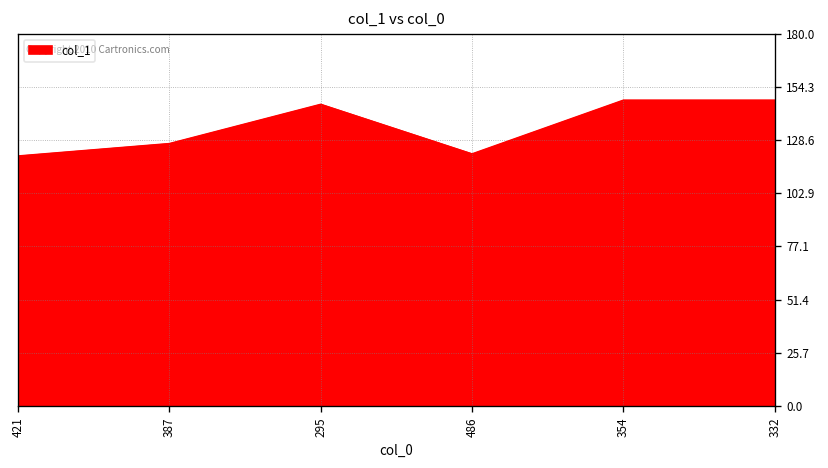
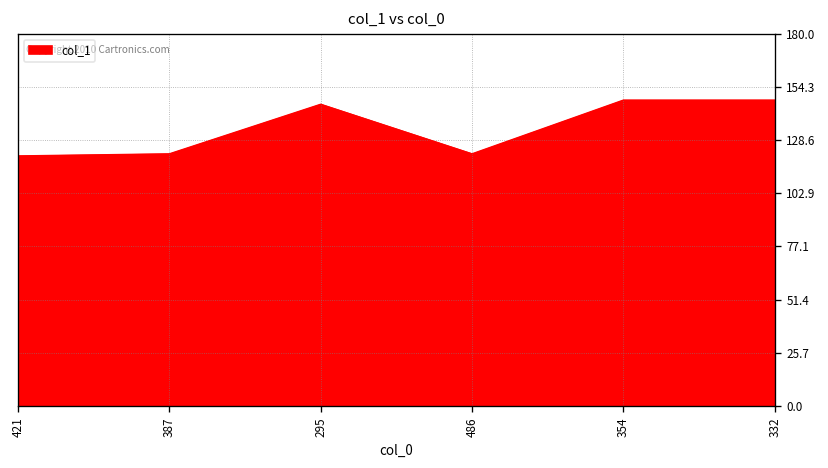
387: 127 -> 122
